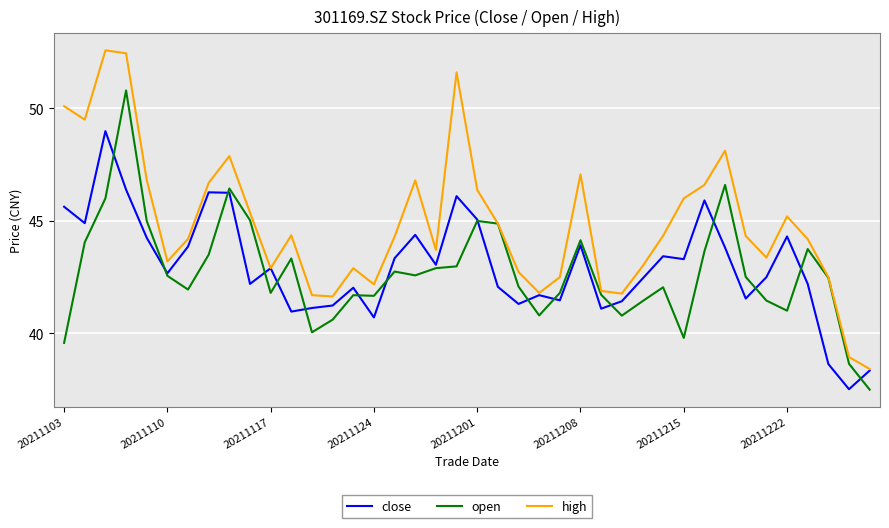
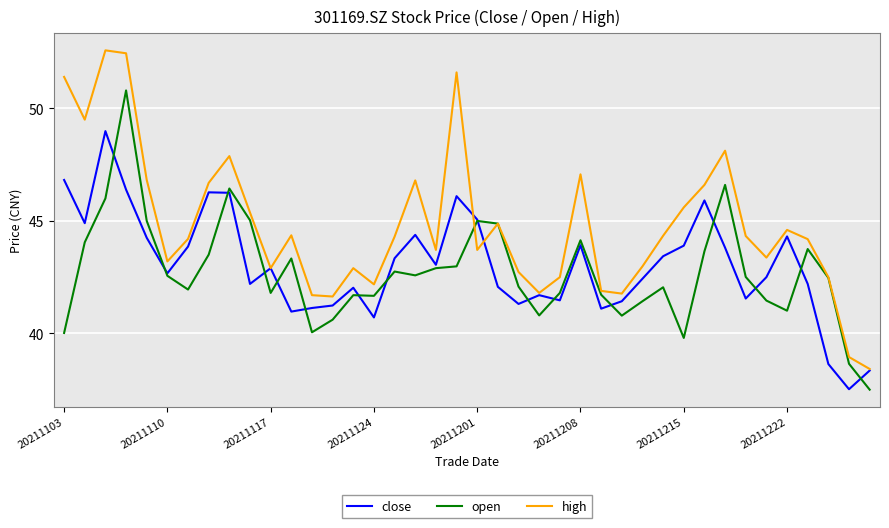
close, 20211103: 45.6 -> 46.8
open, 20211103: 39.6 -> 40.0
high, 20211103: 50.1 -> 51.4
high, 20211201: 46.4 -> 43.7
close, 20211215: 43.3 -> 43.9
high, 20211215: 46.0 -> 45.6
high, 20211222: 45.2 -> 44.6
